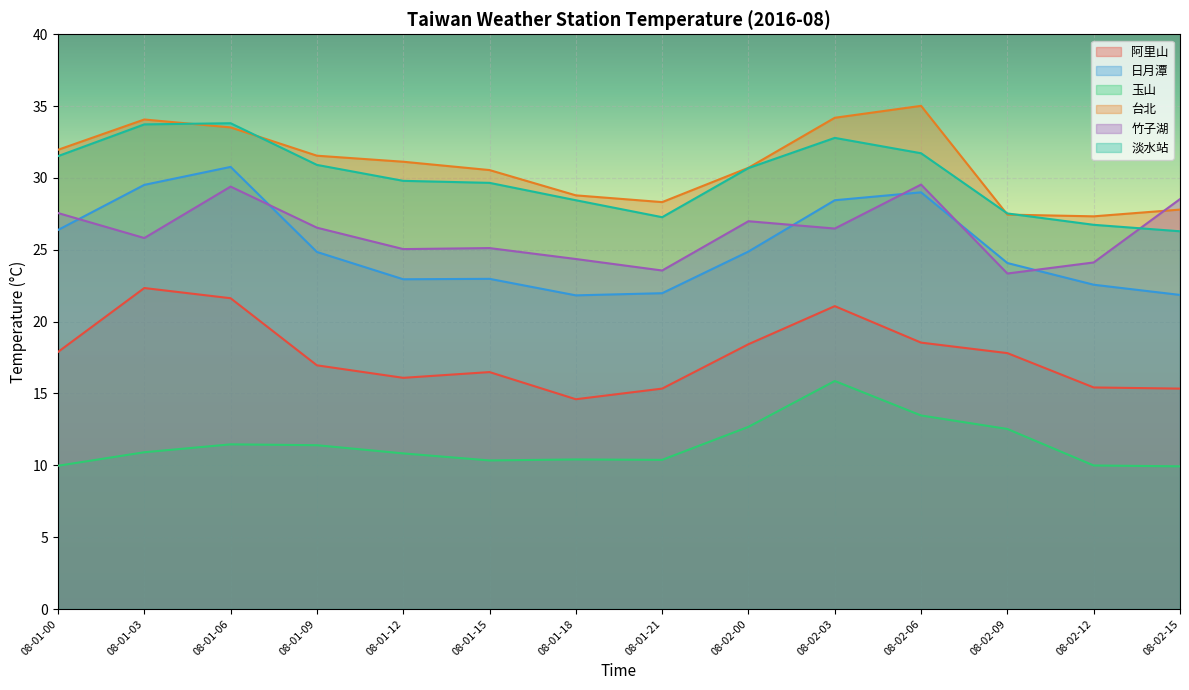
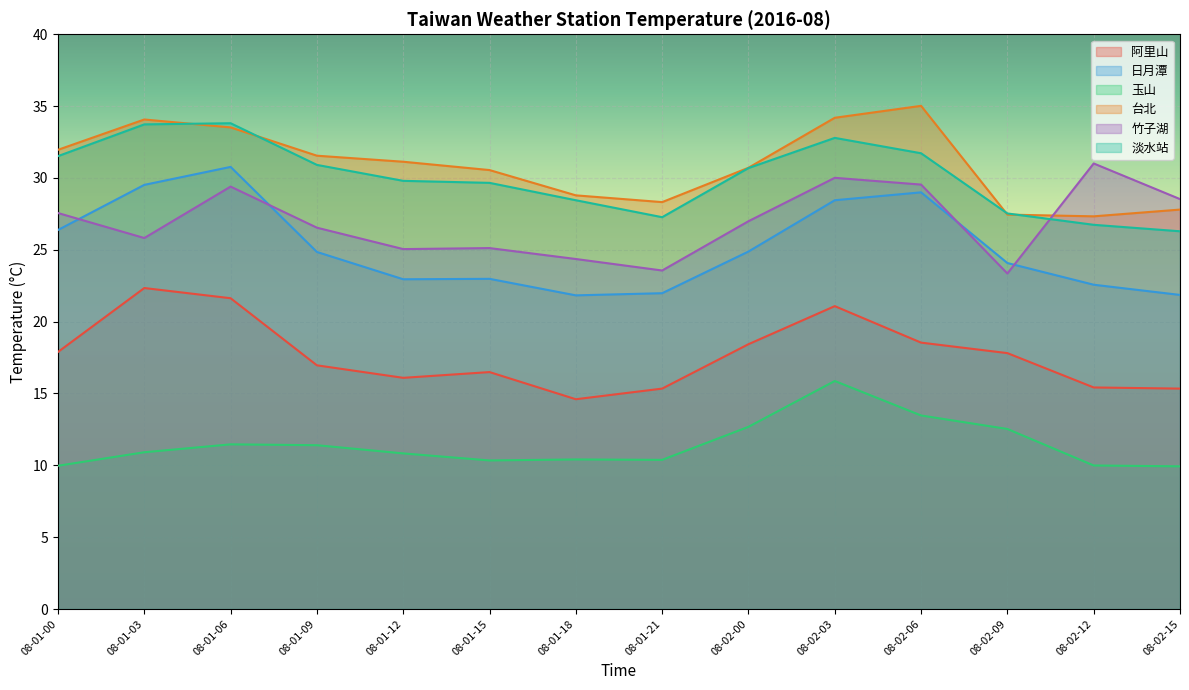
竹子湖, 08-02-03: 26.5 -> 30.0
竹子湖, 08-02-12: 24.1 -> 31.0
